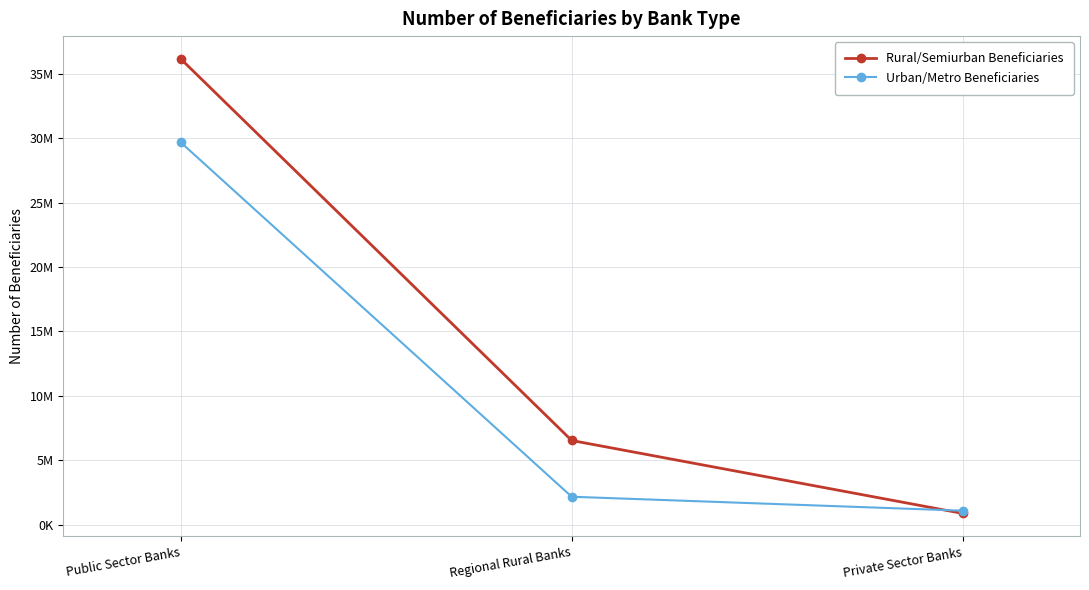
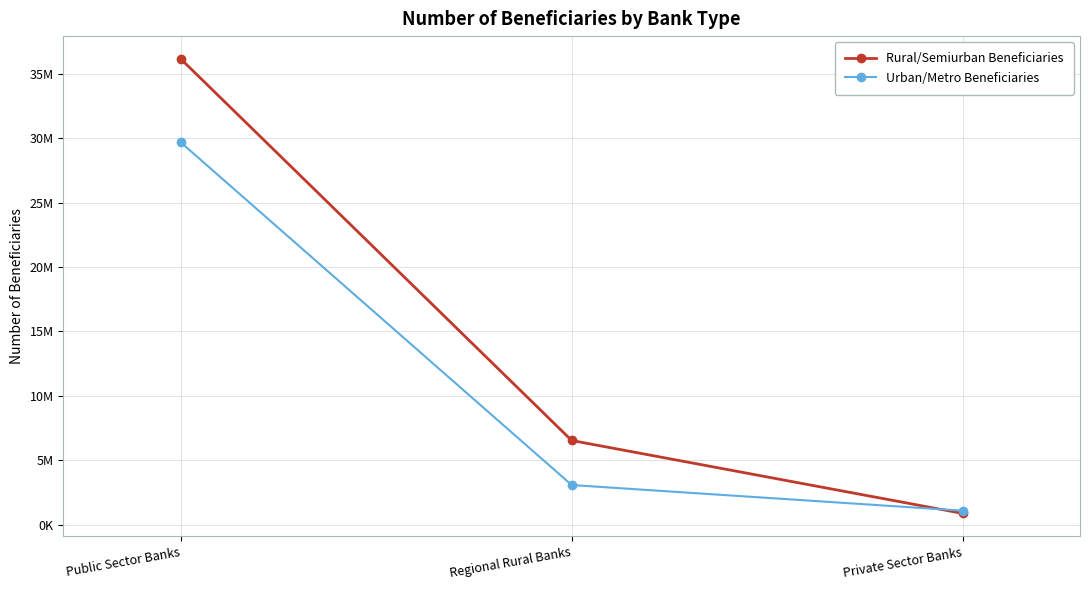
Urban/Metro Beneficiaries, Regional Rural Banks: 2200000 -> 3100000
